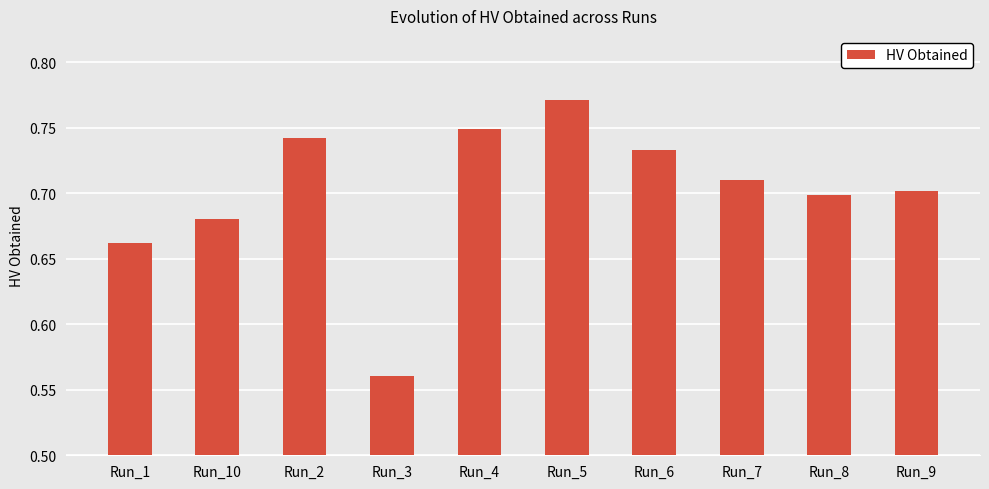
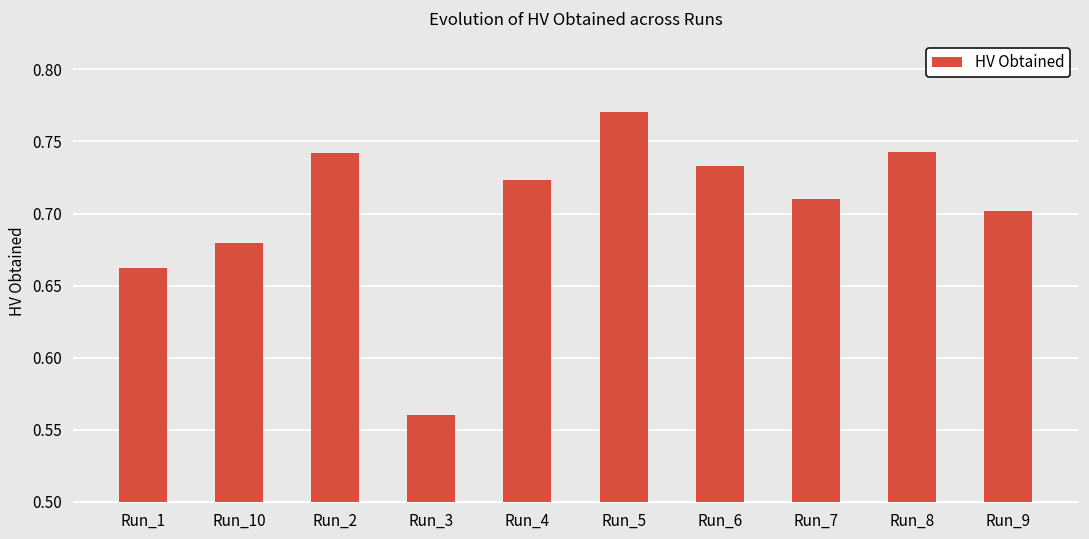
Run_4: 0.749 -> 0.723
Run_8: 0.699 -> 0.742
